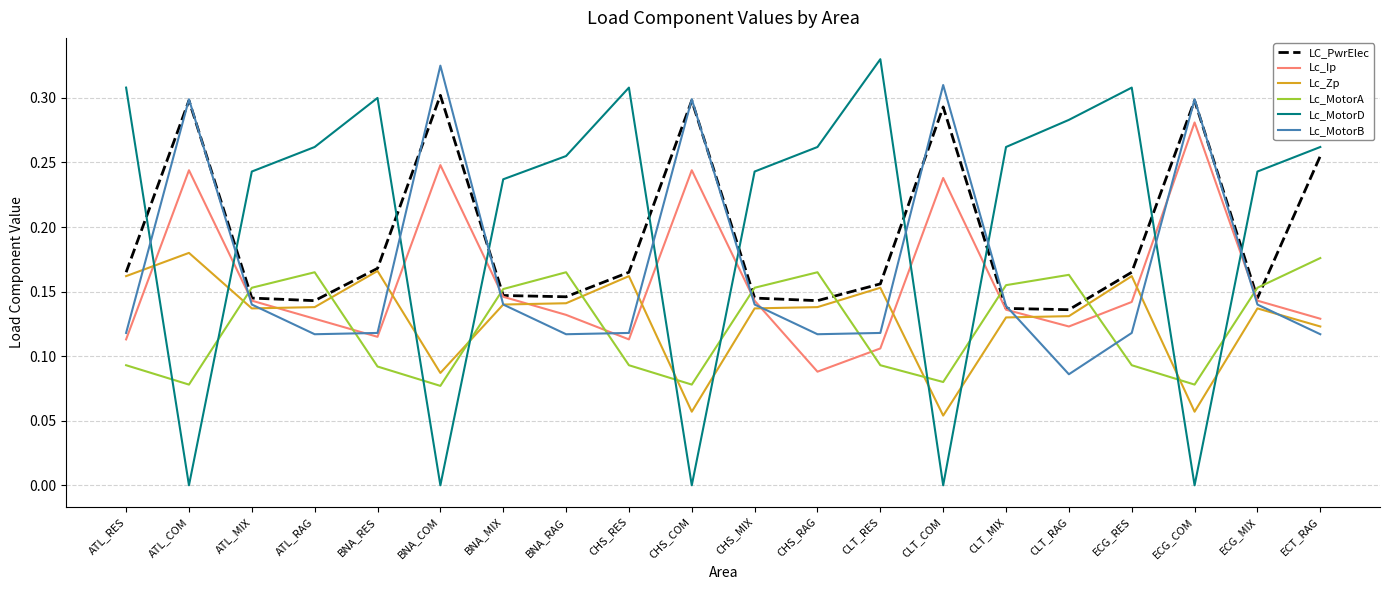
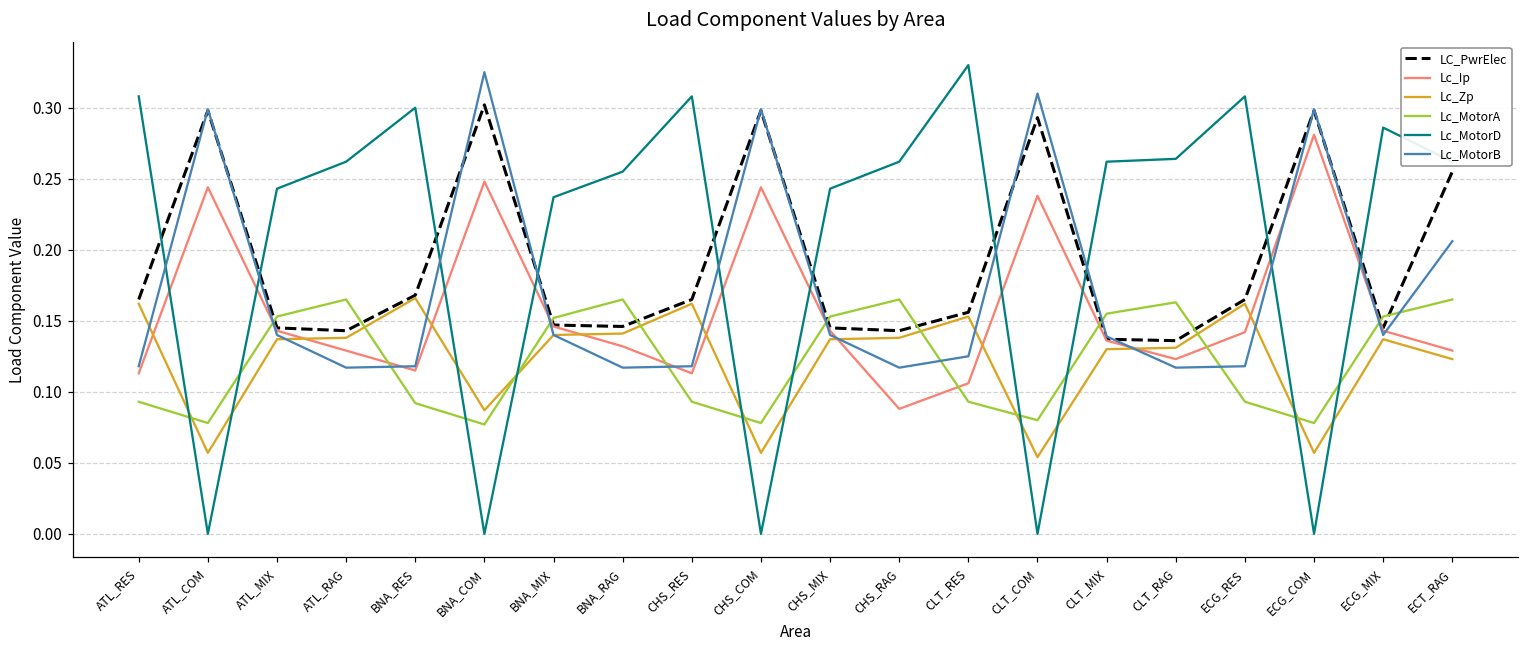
Lc_Zp, ATL_COM: 0.180 -> 0.057
Lc_MotorB, CLT_RES: 0.118 -> 0.125
Lc_MotorD, CLT_RAG: 0.283 -> 0.264
Lc_MotorB, CLT_RAG: 0.086 -> 0.117
Lc_MotorD, ECG_MIX: 0.243 -> 0.286
Lc_MotorA, ECT_RAG: 0.176 -> 0.165
Lc_MotorB, ECT_RAG: 0.117 -> 0.206
